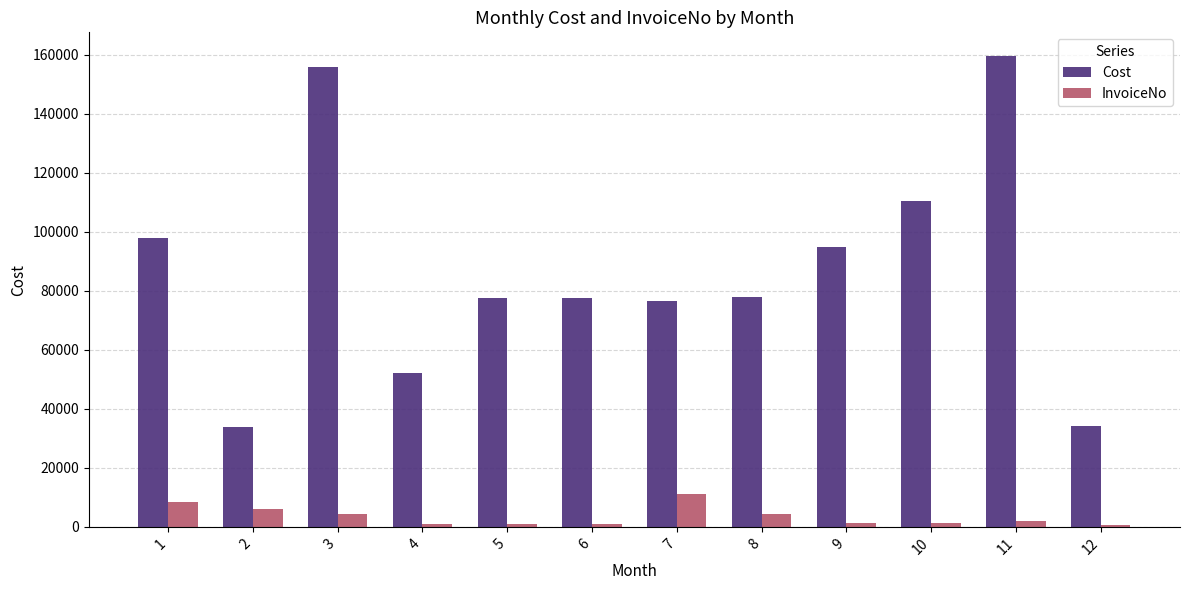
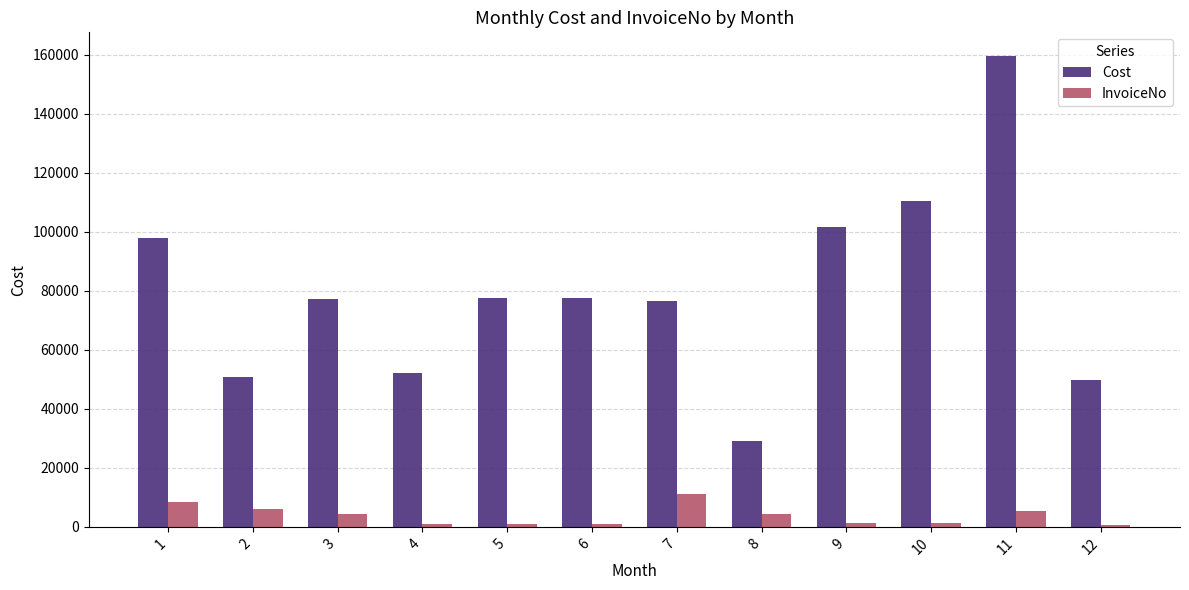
Cost, 2: 34000 -> 51000
Cost, 3: 156000 -> 77000
Cost, 8: 78000 -> 29000
Cost, 9: 95000 -> 102000
InvoiceNo, 11: 2000 -> 5000
Cost, 12: 34000 -> 50000
